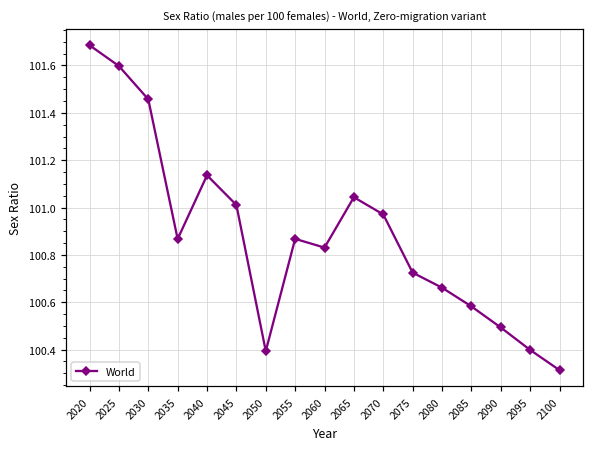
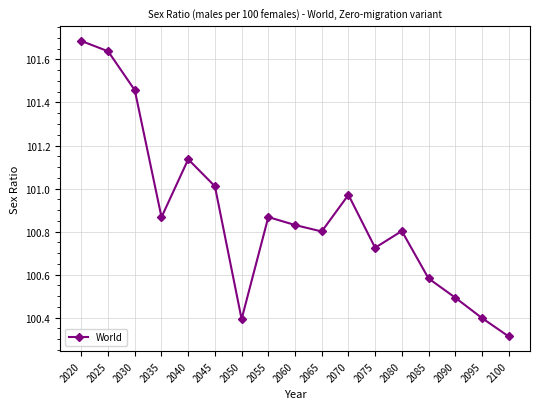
2025: 101.60 -> 101.64
2065: 101.04 -> 100.80
2080: 100.66 -> 100.80
